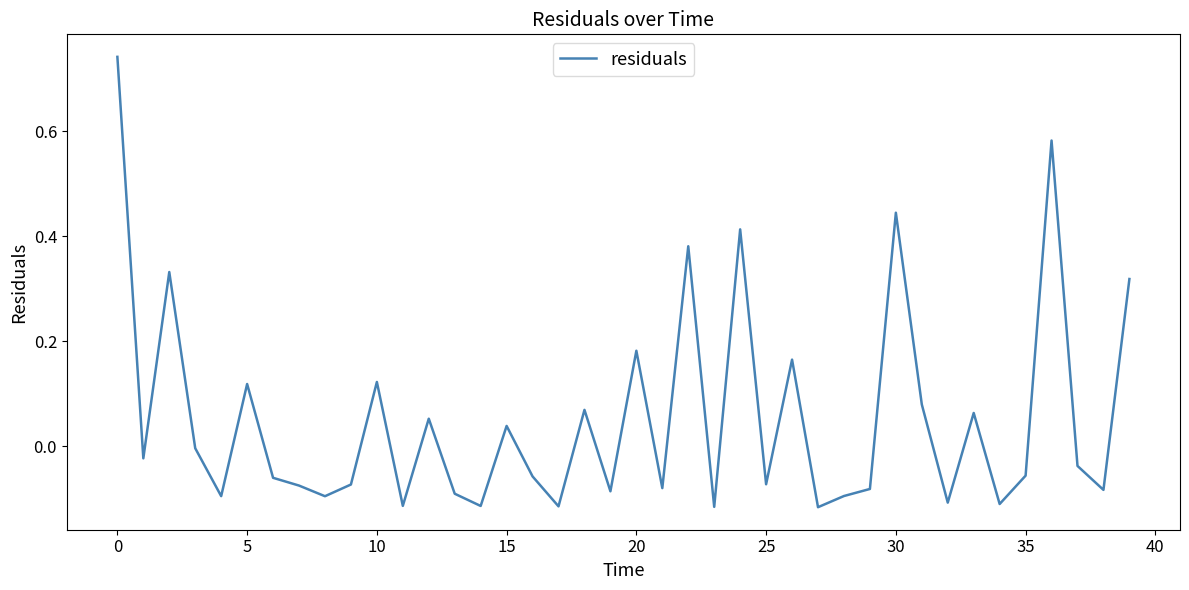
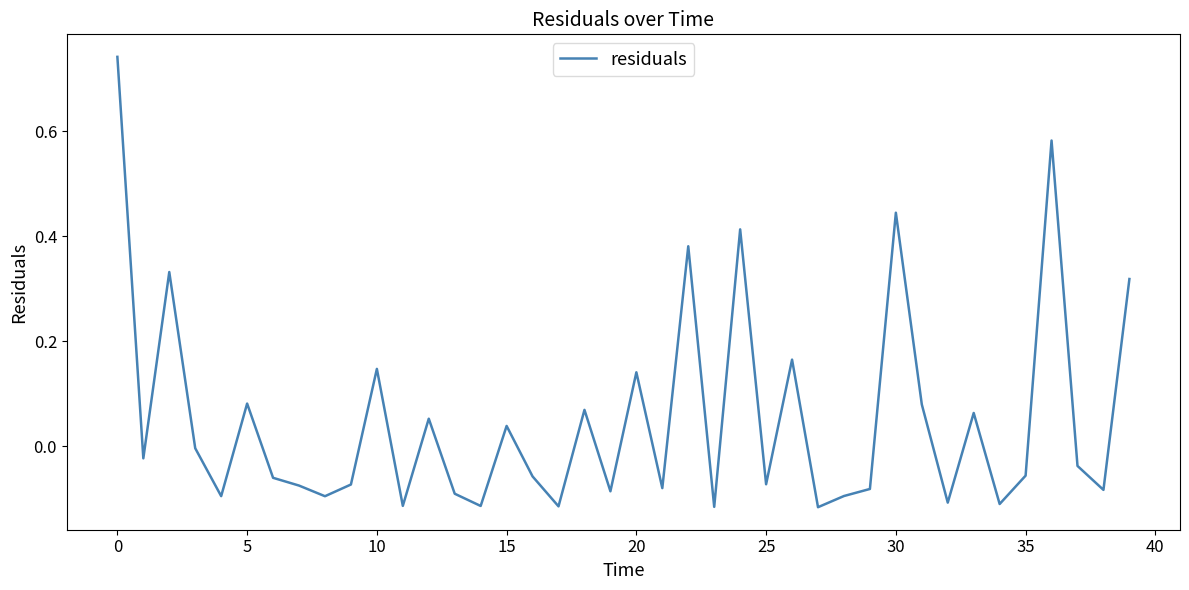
5: 0.12 -> 0.08
10: 0.12 -> 0.15
20: 0.18 -> 0.14
